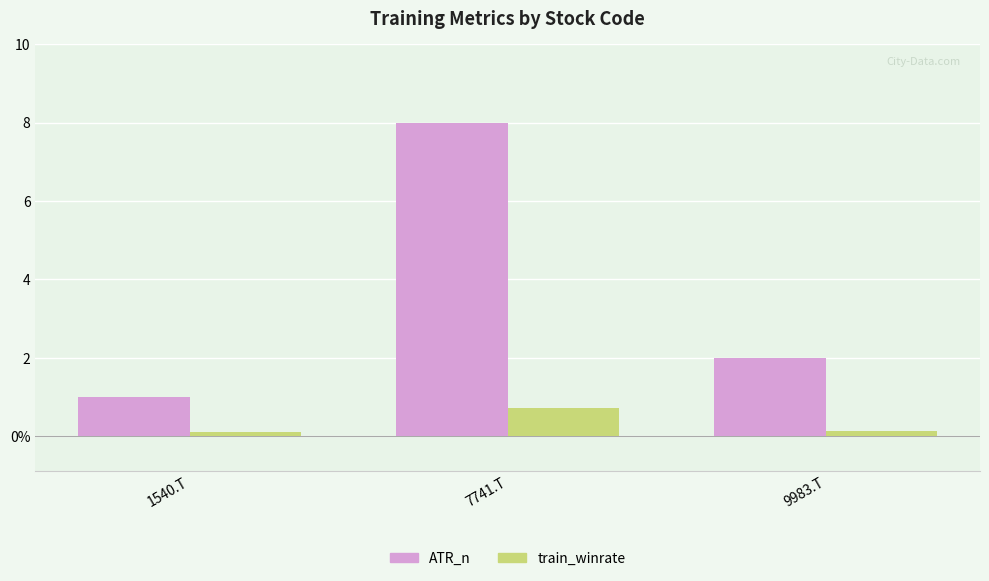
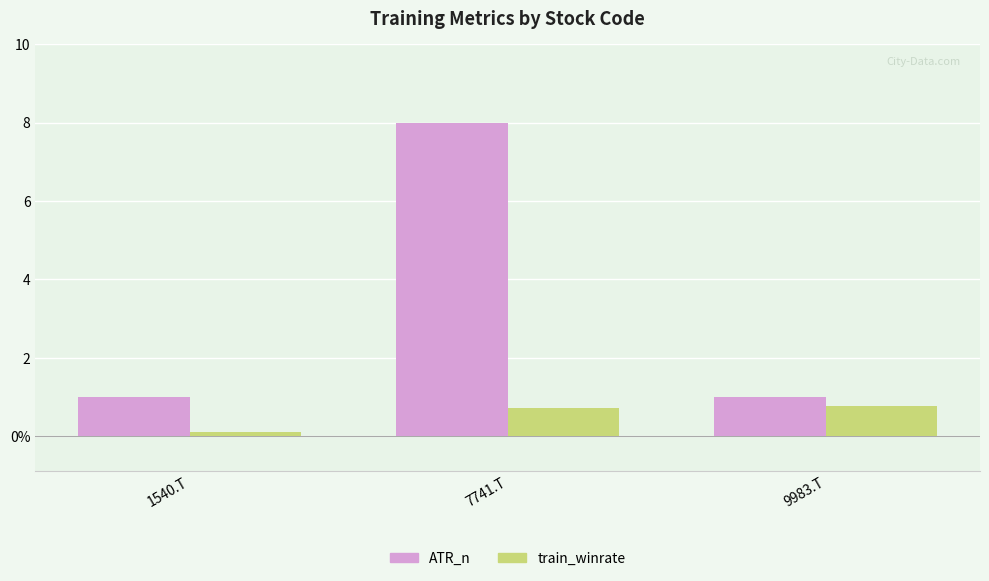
ATR_n, 9983.T: 2 -> 1
train_winrate, 9983.T: 0.1 -> 0.8
